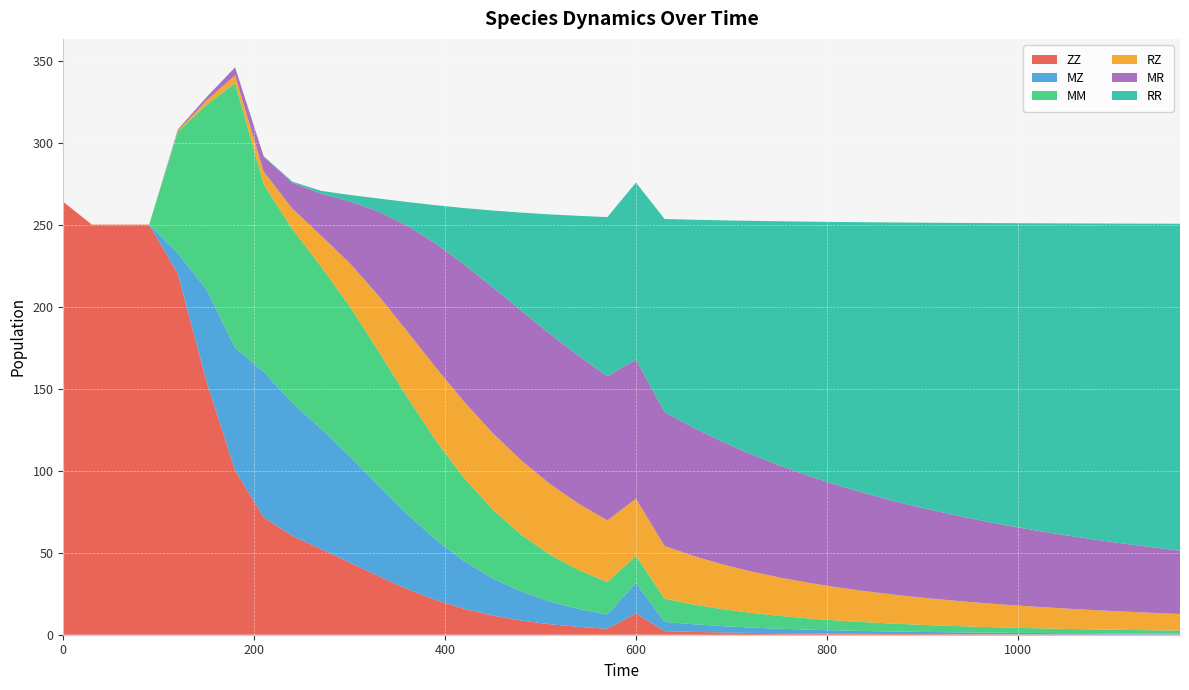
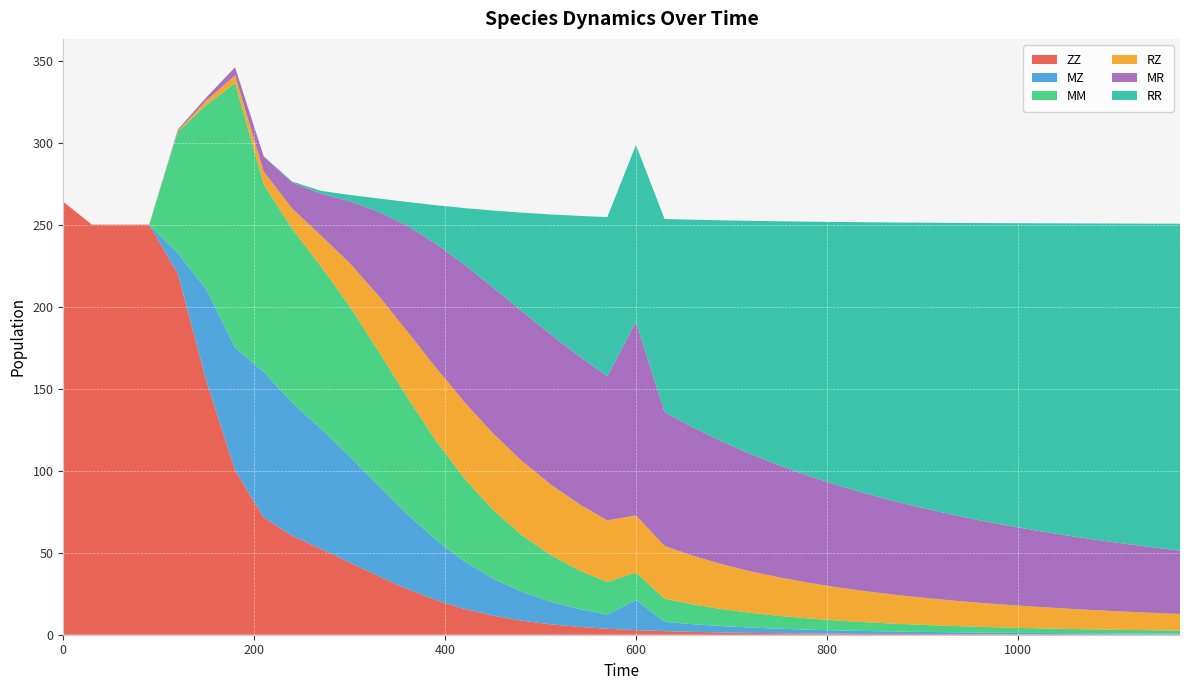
ZZ, 600: 13 -> 3
MR, 600: 85 -> 118
